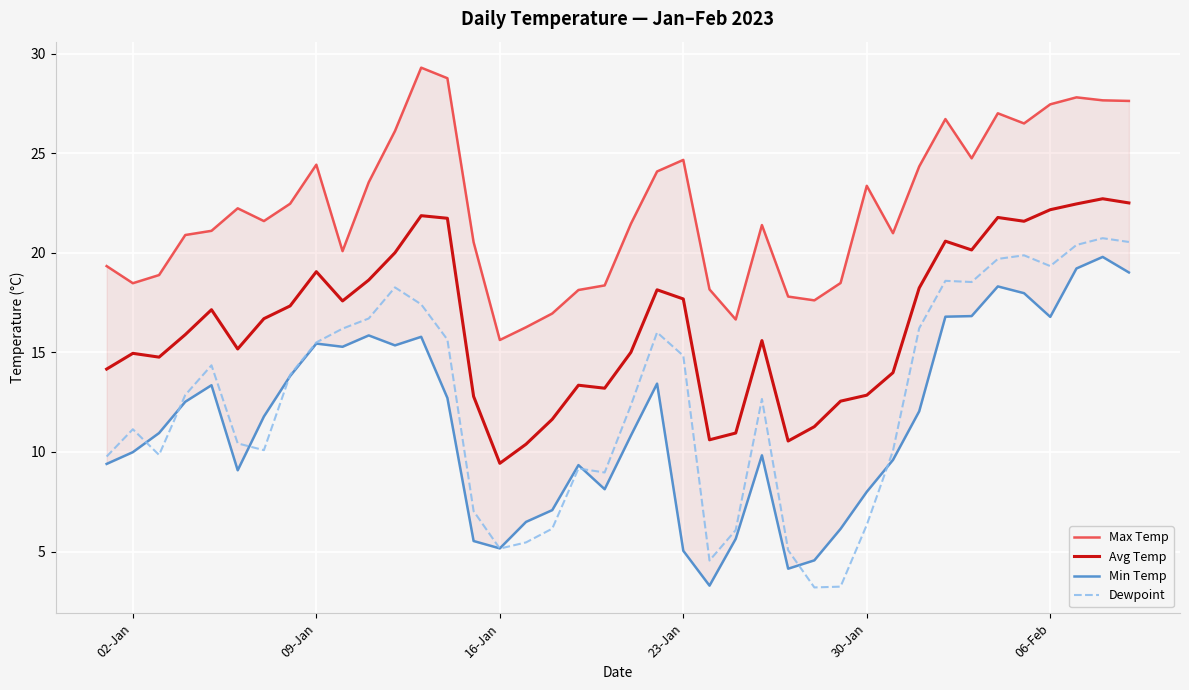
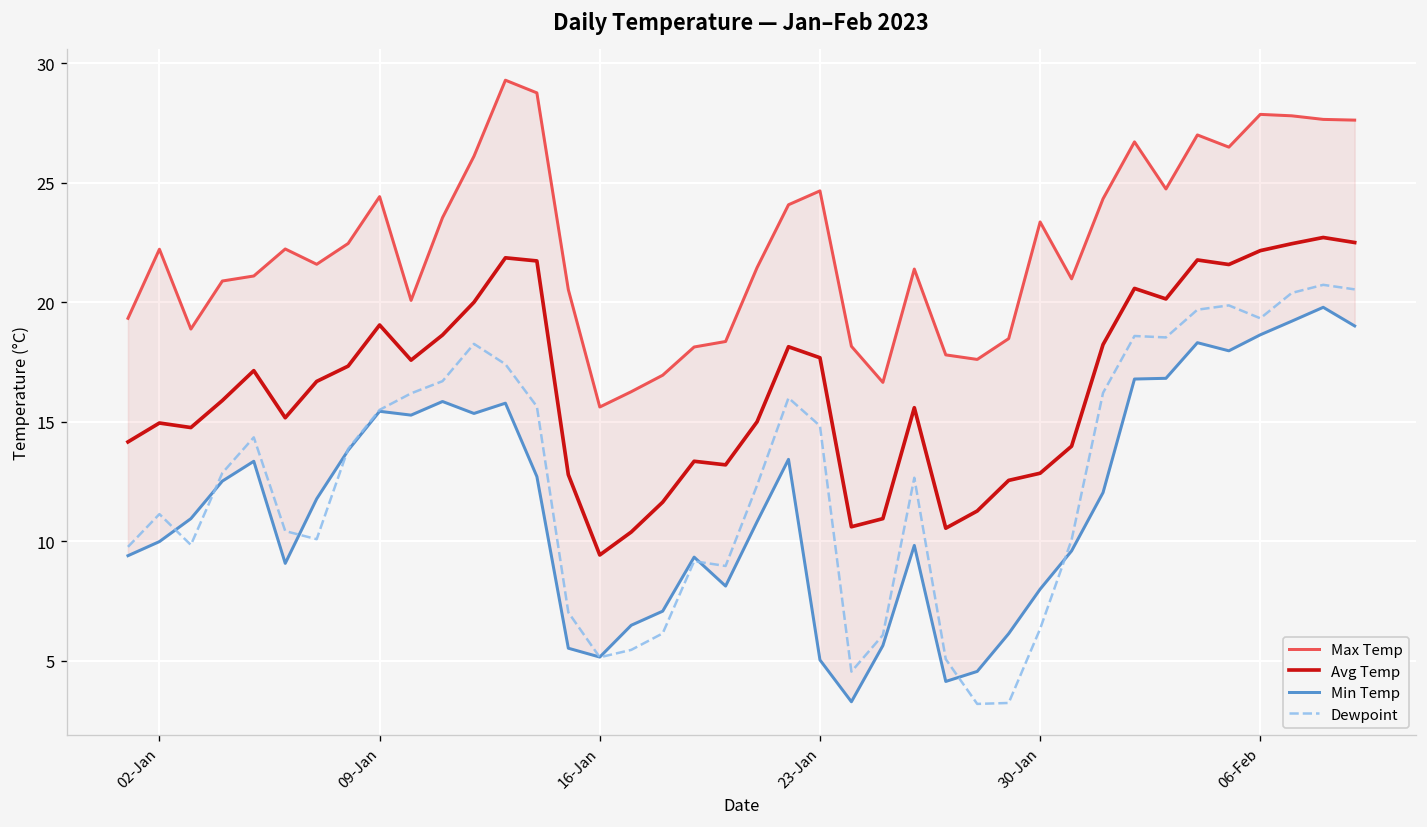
Max Temp, 02-Jan: 18.5 -> 22.2
Max Temp, 06-Feb: 27.5 -> 27.9
Min Temp, 06-Feb: 16.8 -> 18.6
